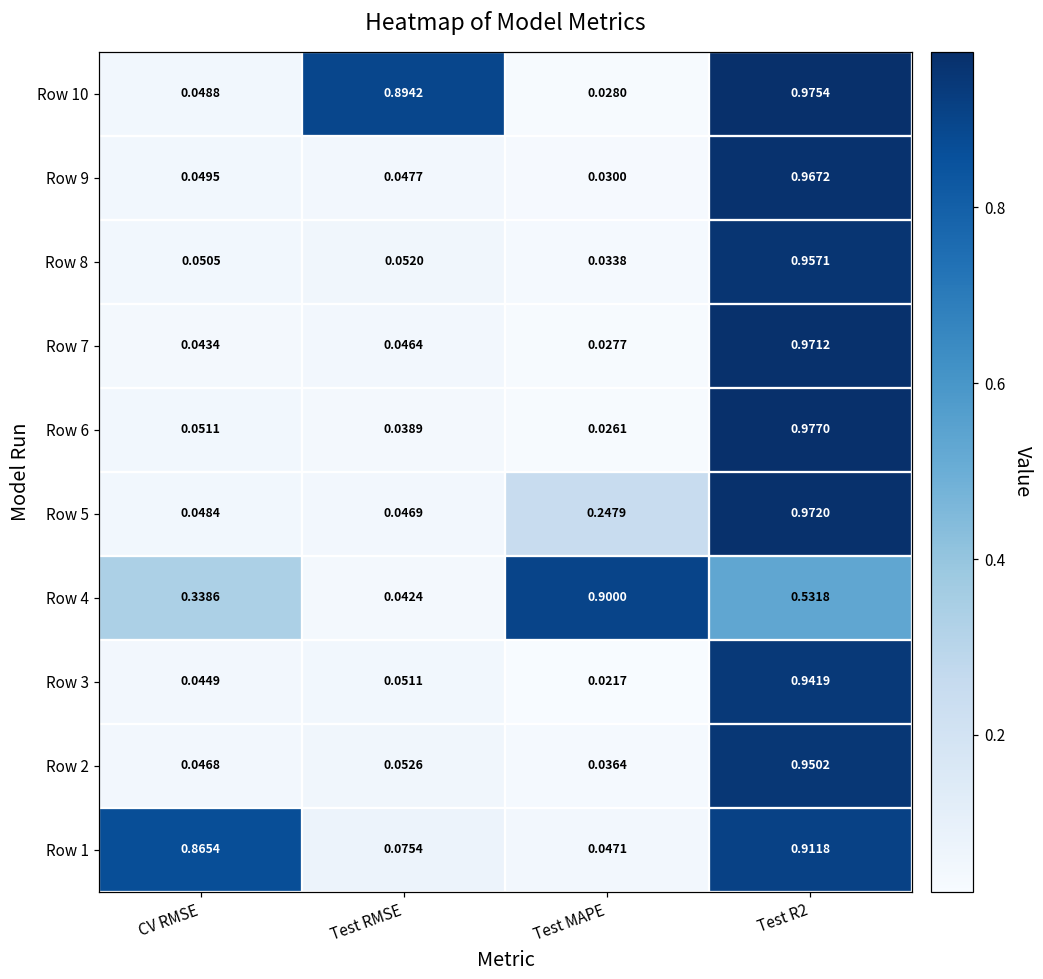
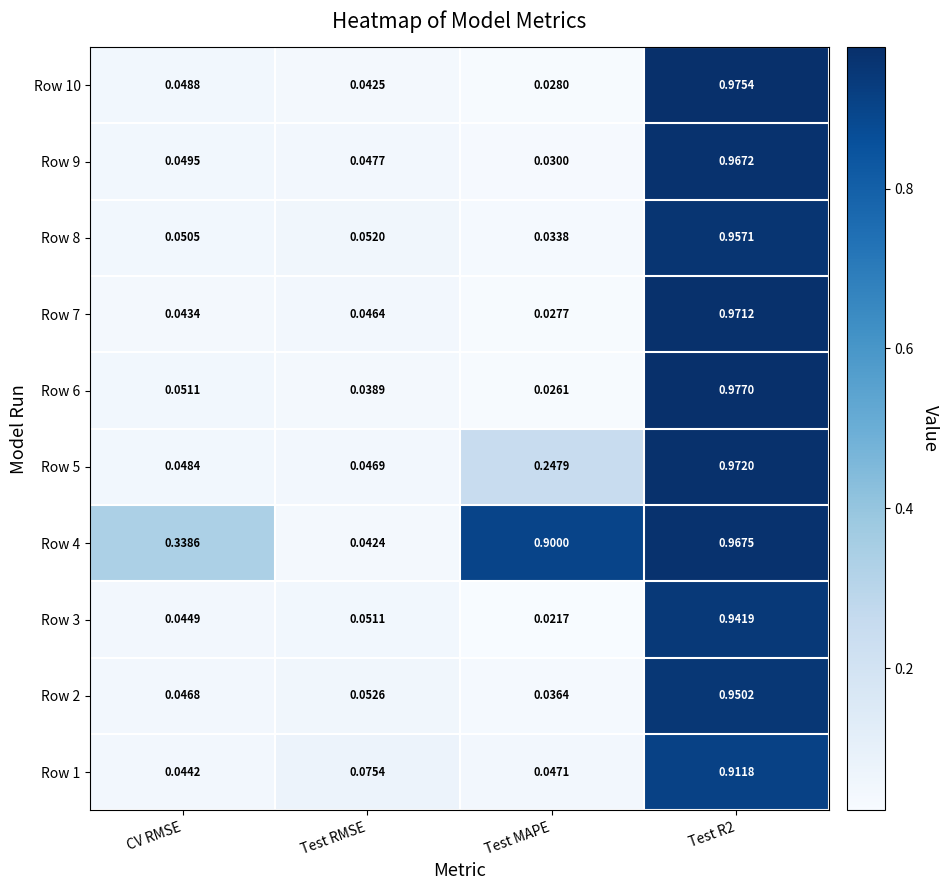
Row 10, Test RMSE: 0.8942 -> 0.0425
Row 4, Test R2: 0.5318 -> 0.9675
Row 1, CV RMSE: 0.8654 -> 0.0442
